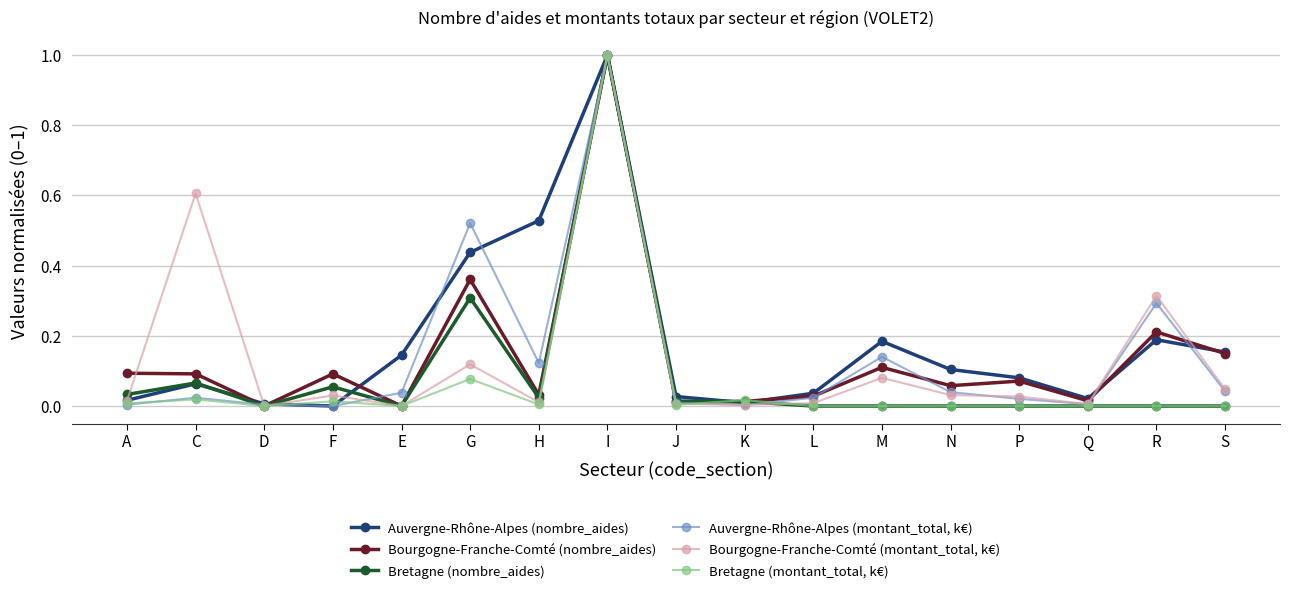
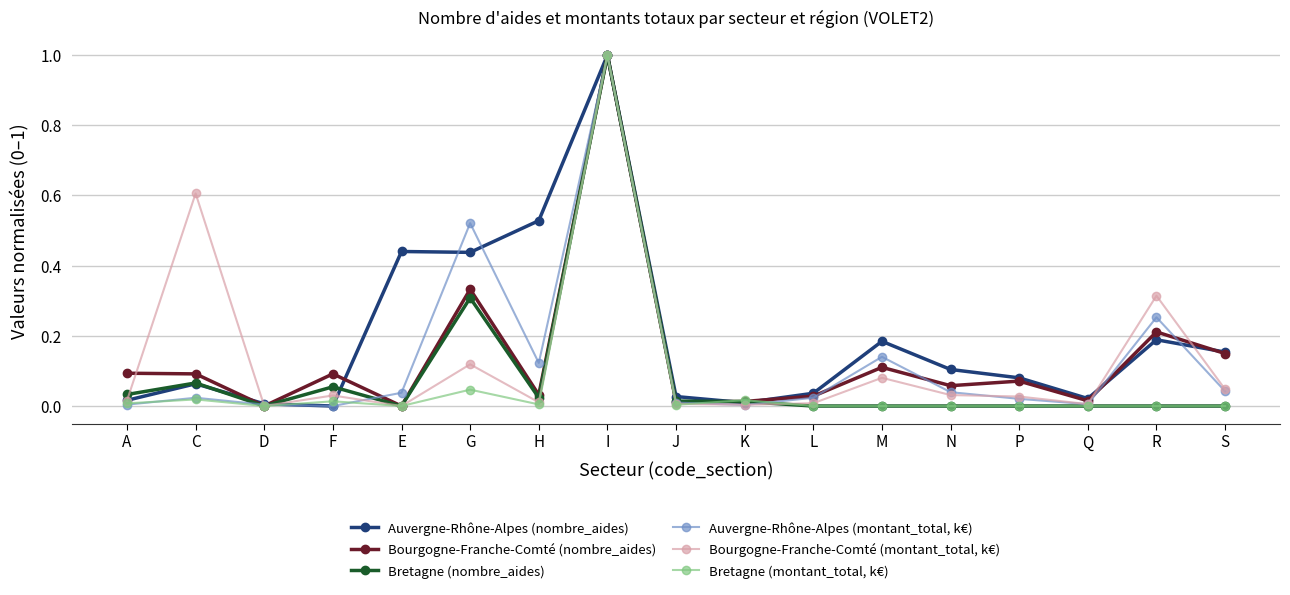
Auvergne-Rhône-Alpes (nombre_aides), E: 0.14 -> 0.44
Bourgogne-Franche-Comté (nombre_aides), G: 0.36 -> 0.33
Bretagne (montant_total, k€), G: 0.08 -> 0.05
Auvergne-Rhône-Alpes (montant_total, k€), R: 0.29 -> 0.25
